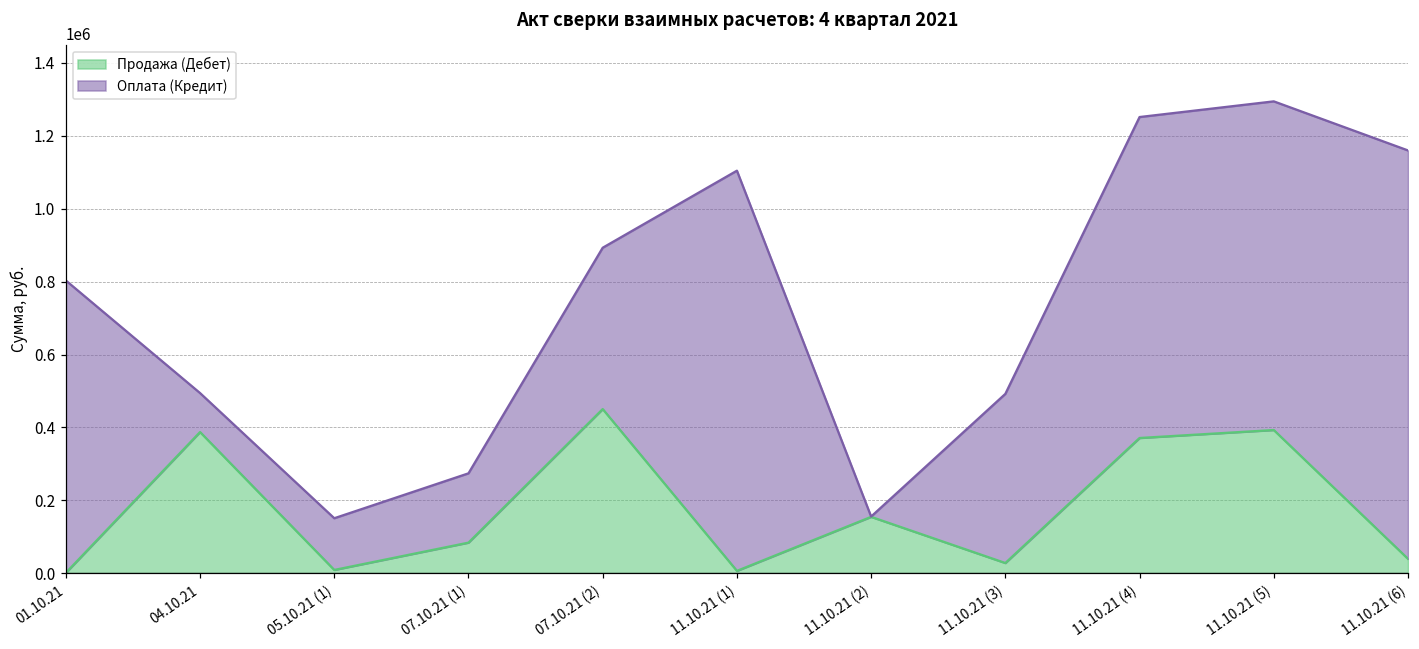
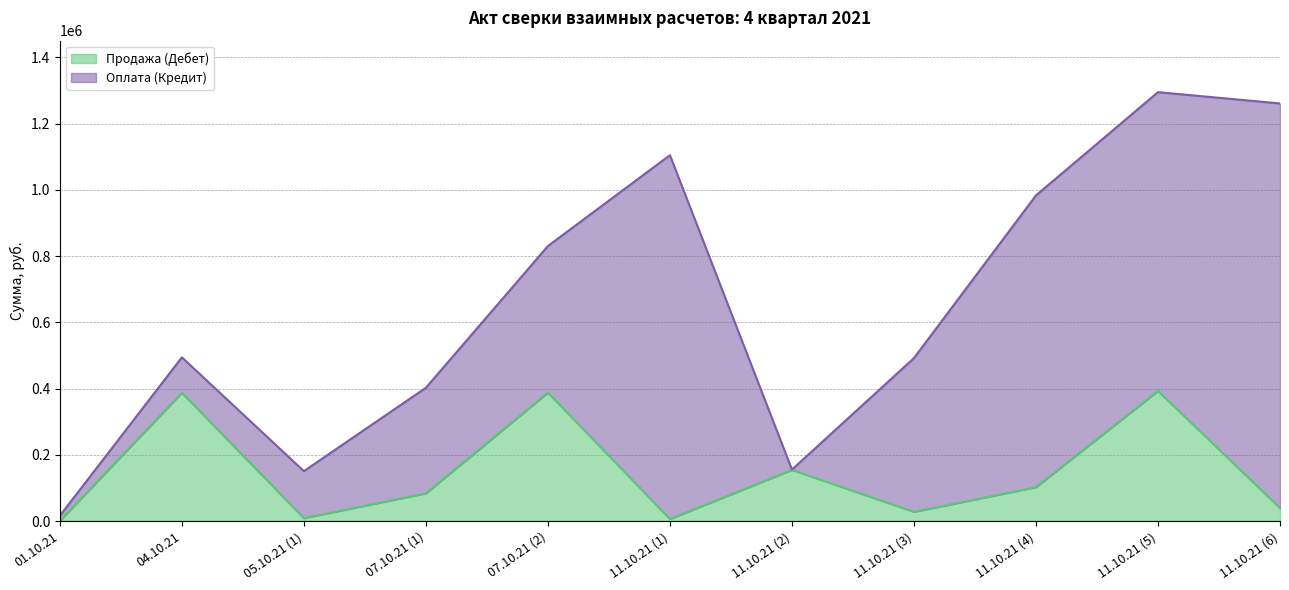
Оплата (Кредит), 01.10.21: 800000 -> 20000
Оплата (Кредит), 07.10.21 (1): 190000 -> 320000
Продажа (Дебет), 07.10.21 (2): 450000 -> 390000
Продажа (Дебет), 11.10.21 (4): 370000 -> 100000
Оплата (Кредит), 11.10.21 (6): 1120000 -> 1220000
